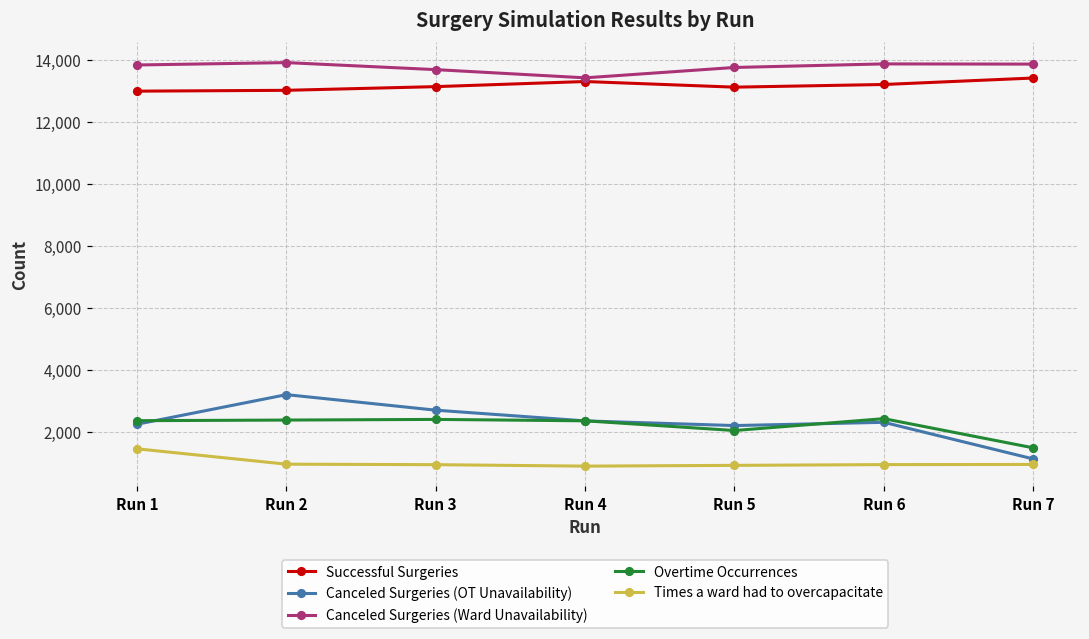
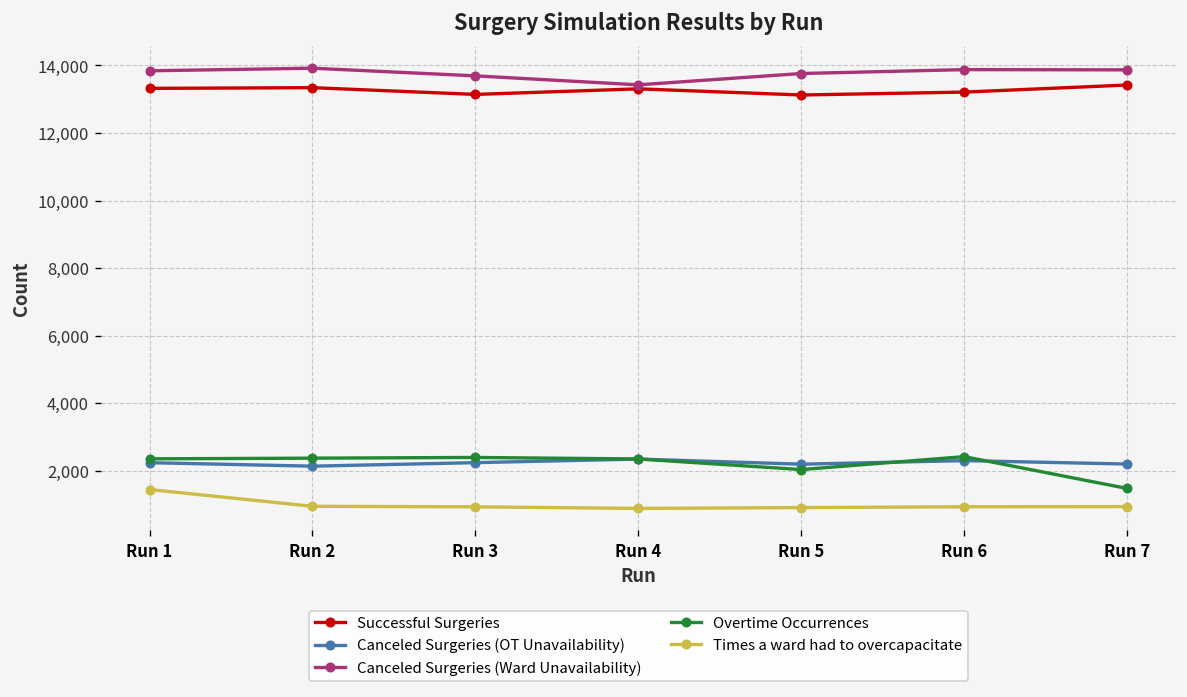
Successful Surgeries, Run 1: 13,000 -> 13,300
Successful Surgeries, Run 2: 13,000 -> 13,300
Canceled Surgeries (OT Unavailability), Run 2: 3,200 -> 2,100
Canceled Surgeries (OT Unavailability), Run 3: 2,700 -> 2,200
Canceled Surgeries (OT Unavailability), Run 7: 1,100 -> 2,200
